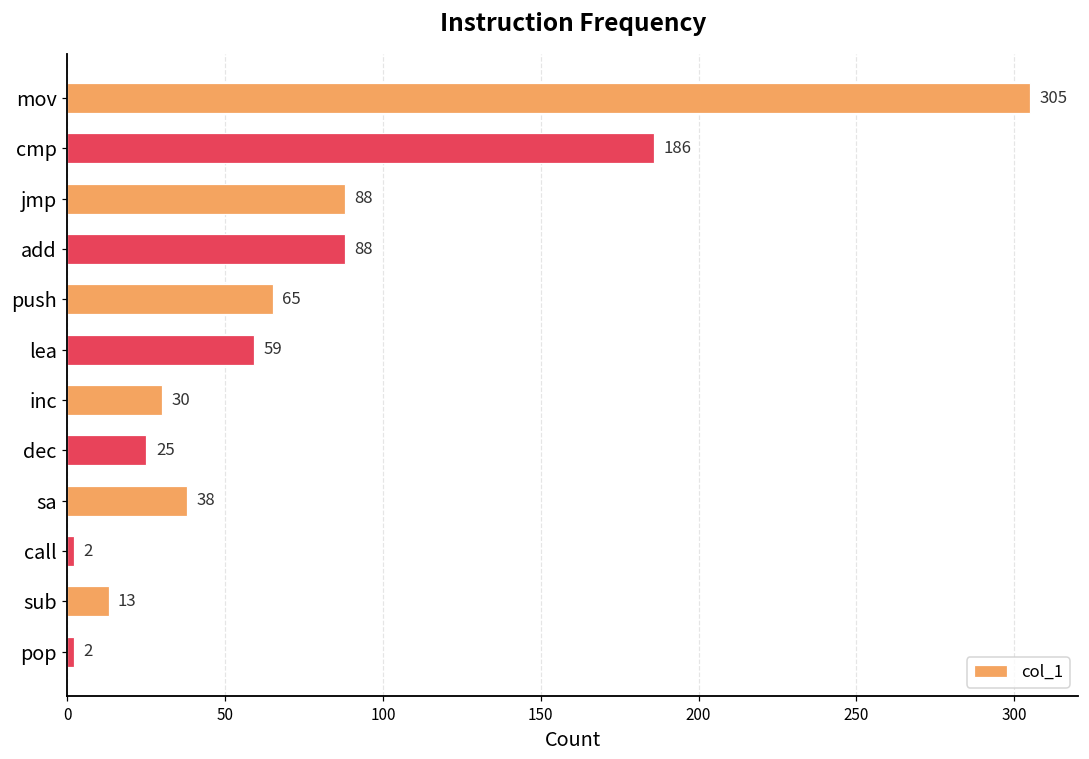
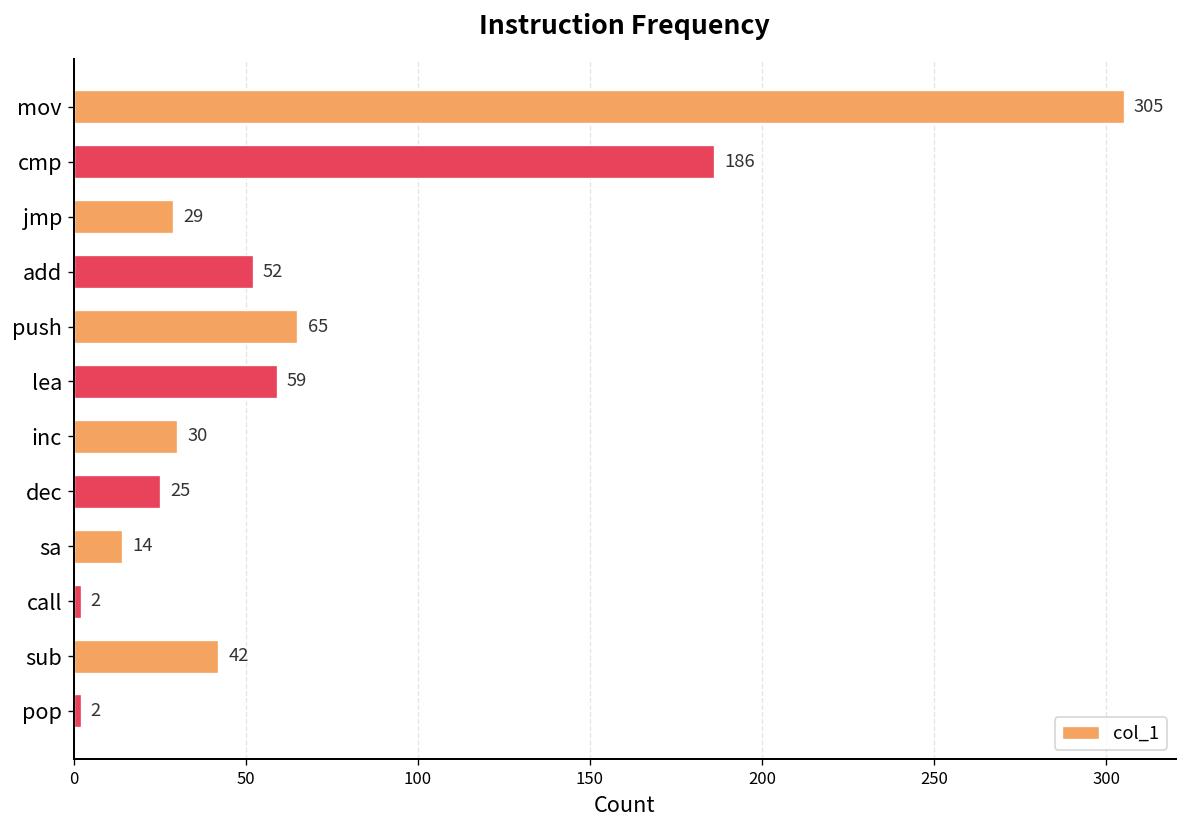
jmp: 88 -> 29
add: 88 -> 52
sa: 38 -> 14
sub: 13 -> 42
